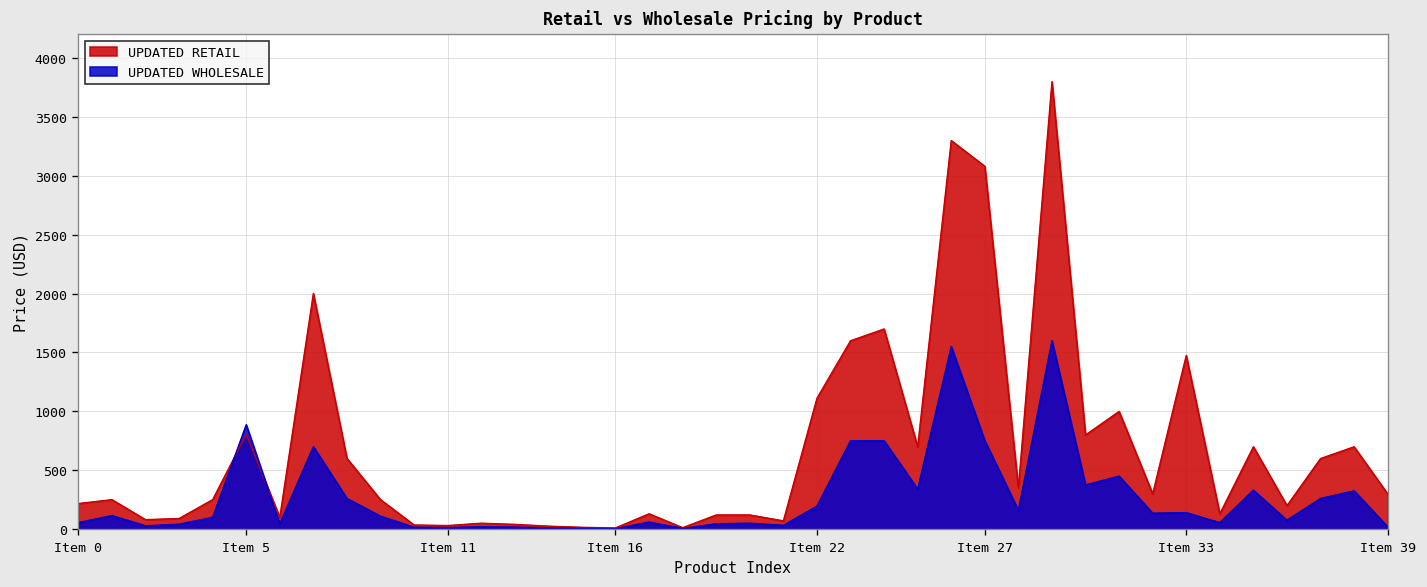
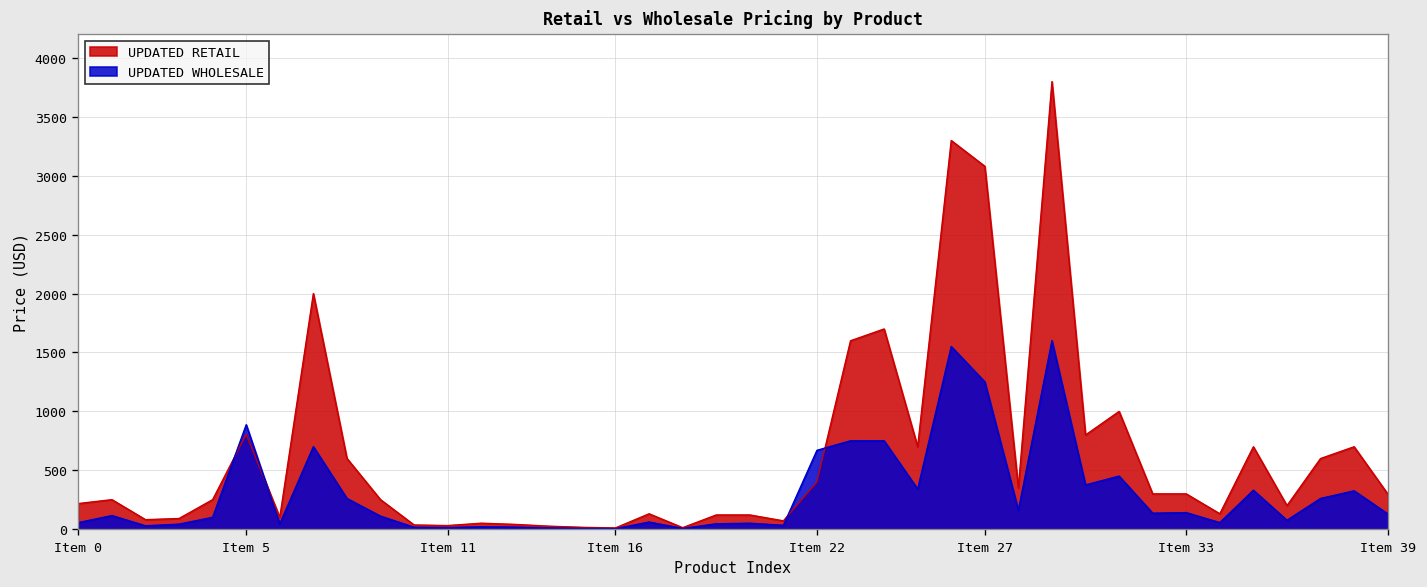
UPDATED RETAIL, Item 22: 1100 -> 400
UPDATED WHOLESALE, Item 22: 200 -> 700
UPDATED WHOLESALE, Item 27: 800 -> 1300
UPDATED RETAIL, Item 33: 1500 -> 300
UPDATED WHOLESALE, Item 39: 0 -> 100
